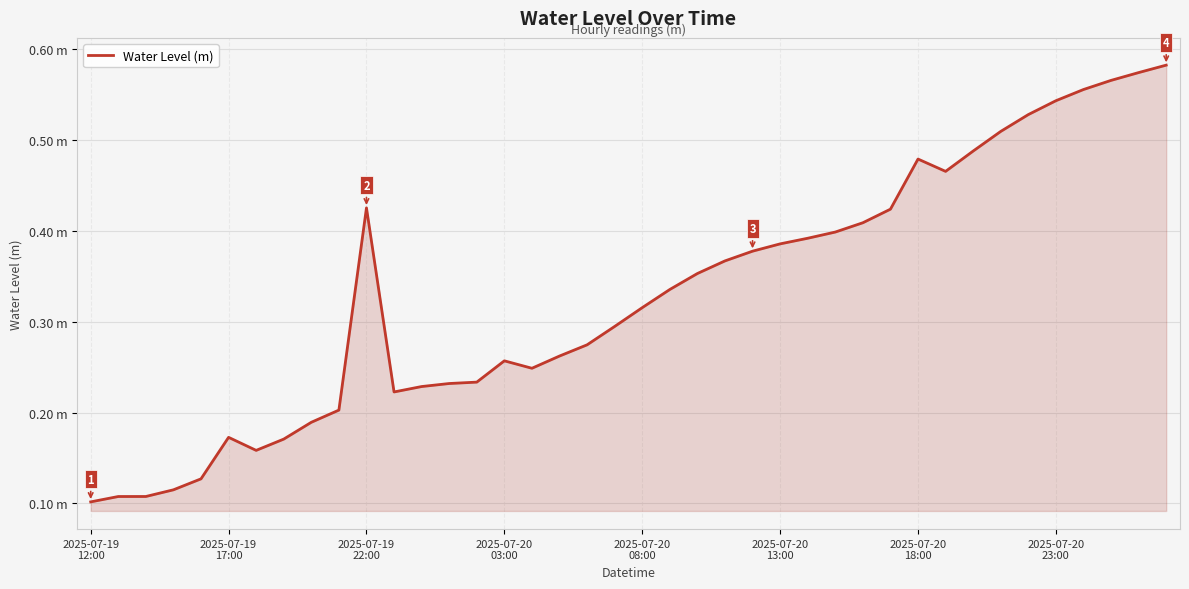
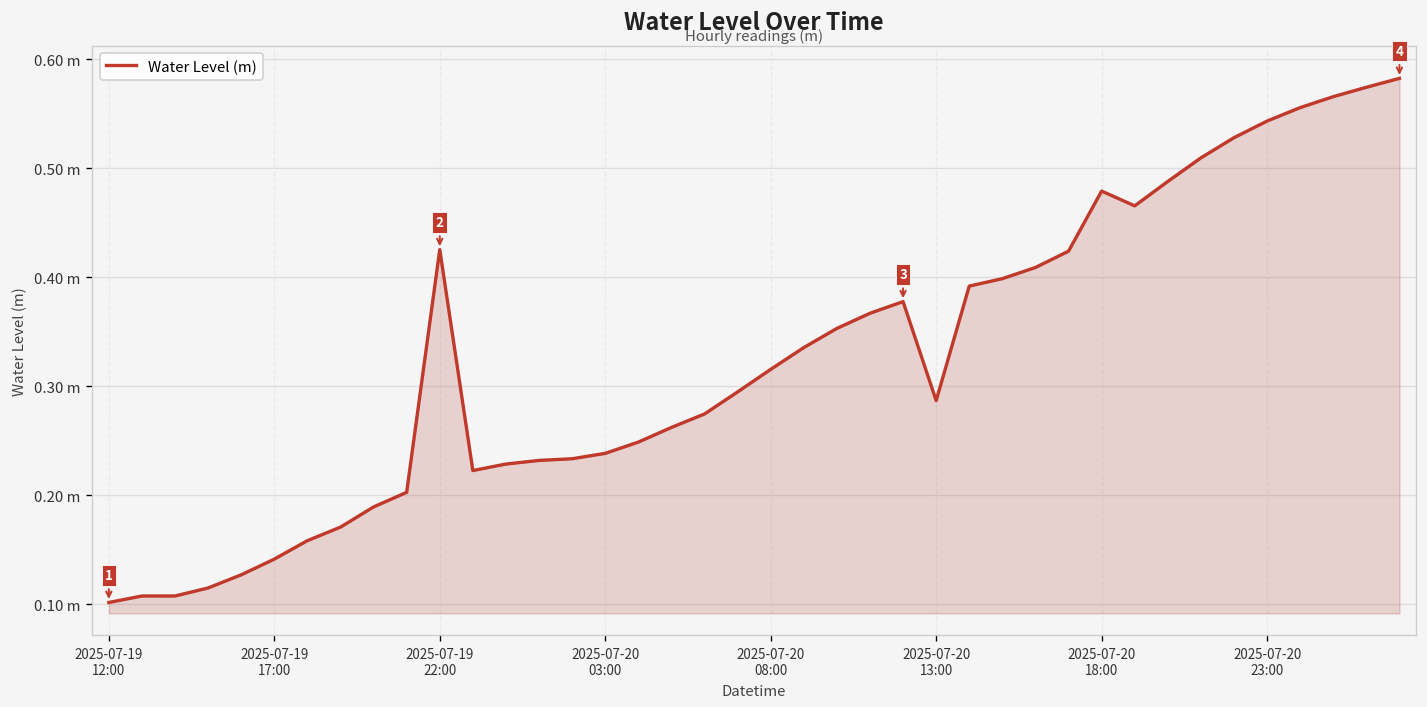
2025-07-19 17:00: 0.17 m -> 0.14 m
2025-07-20 03:00: 0.26 m -> 0.24 m
2025-07-20 13:00: 0.39 m -> 0.29 m
